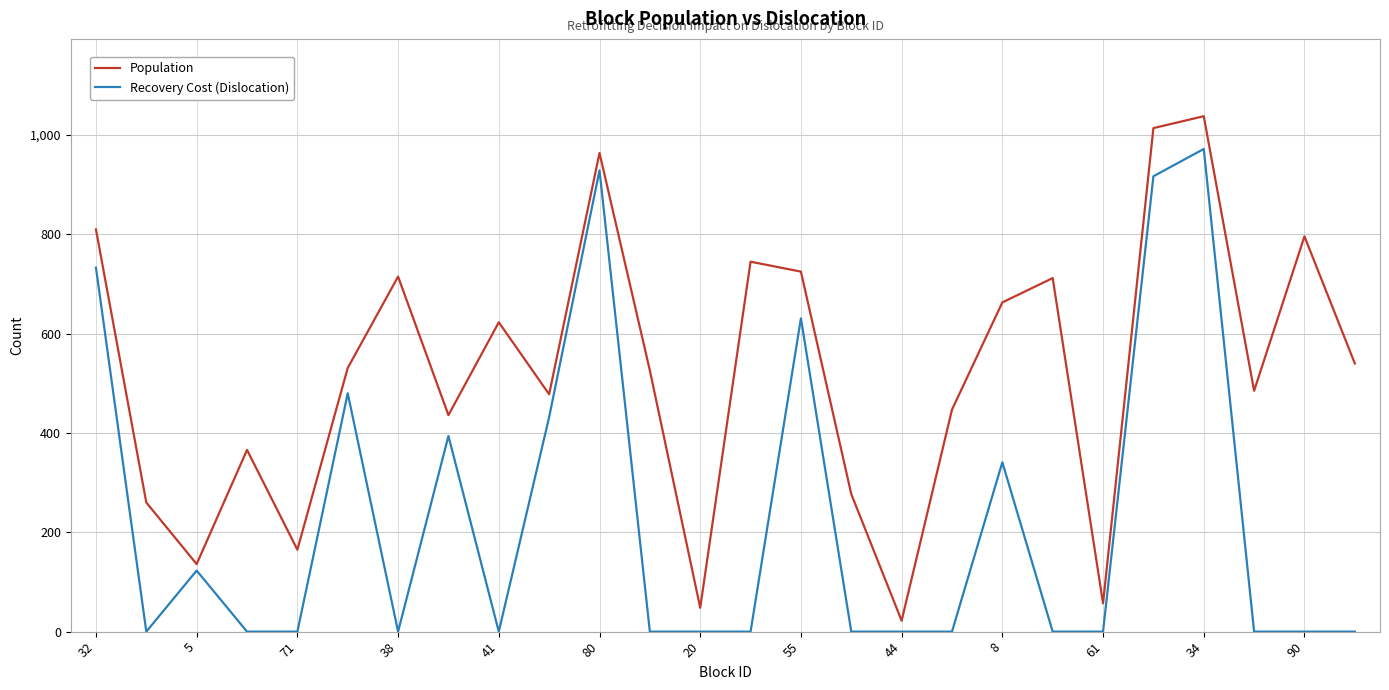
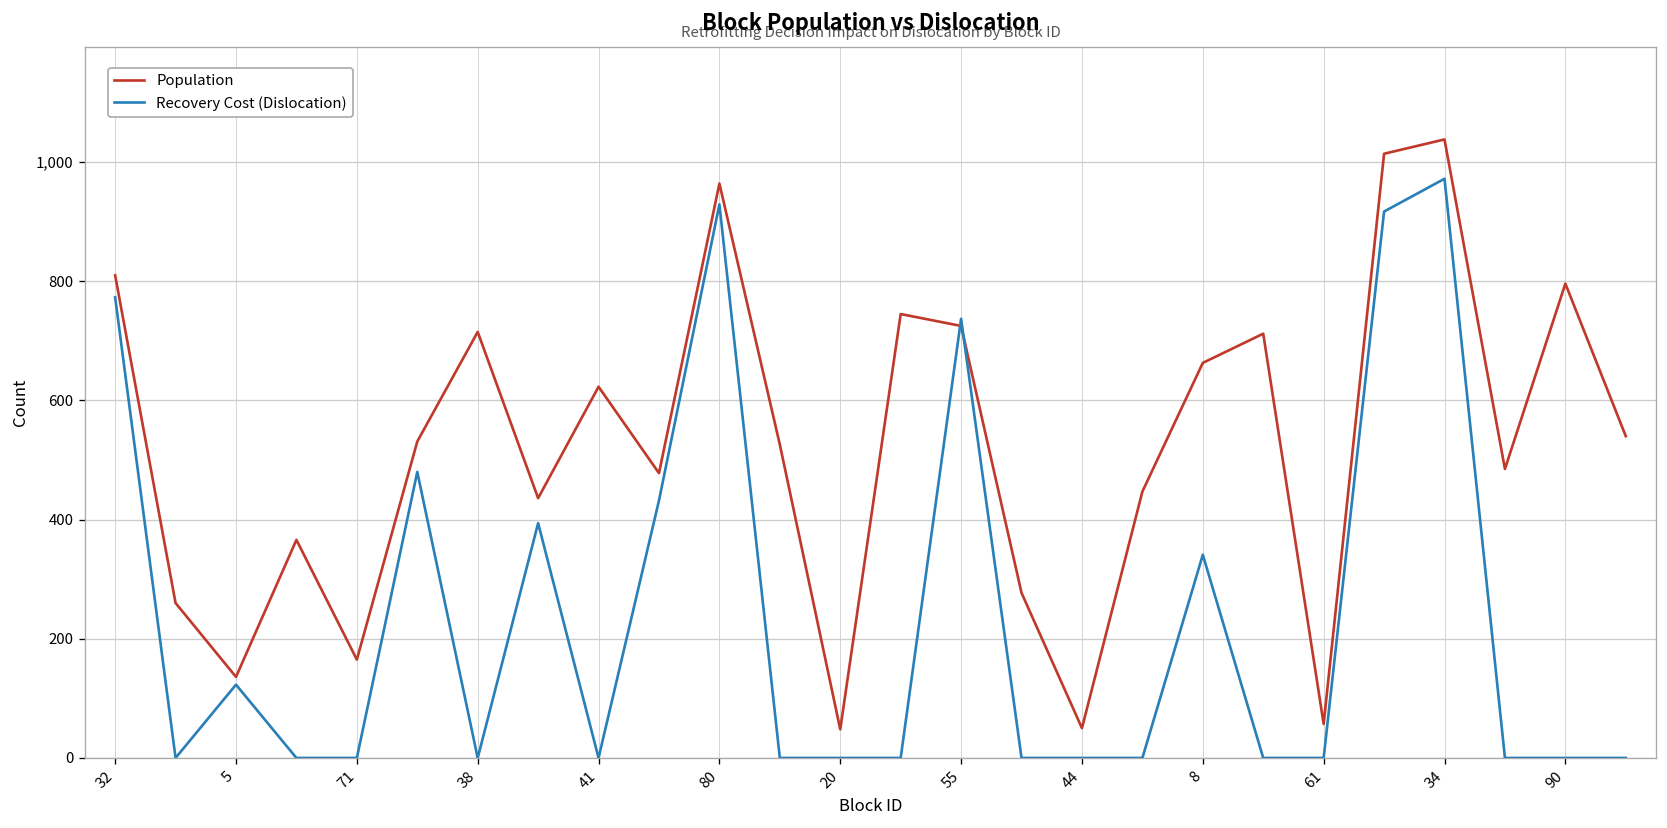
Recovery Cost (Dislocation), 32: 730 -> 770
Recovery Cost (Dislocation), 55: 630 -> 740
Population, 44: 20 -> 50
